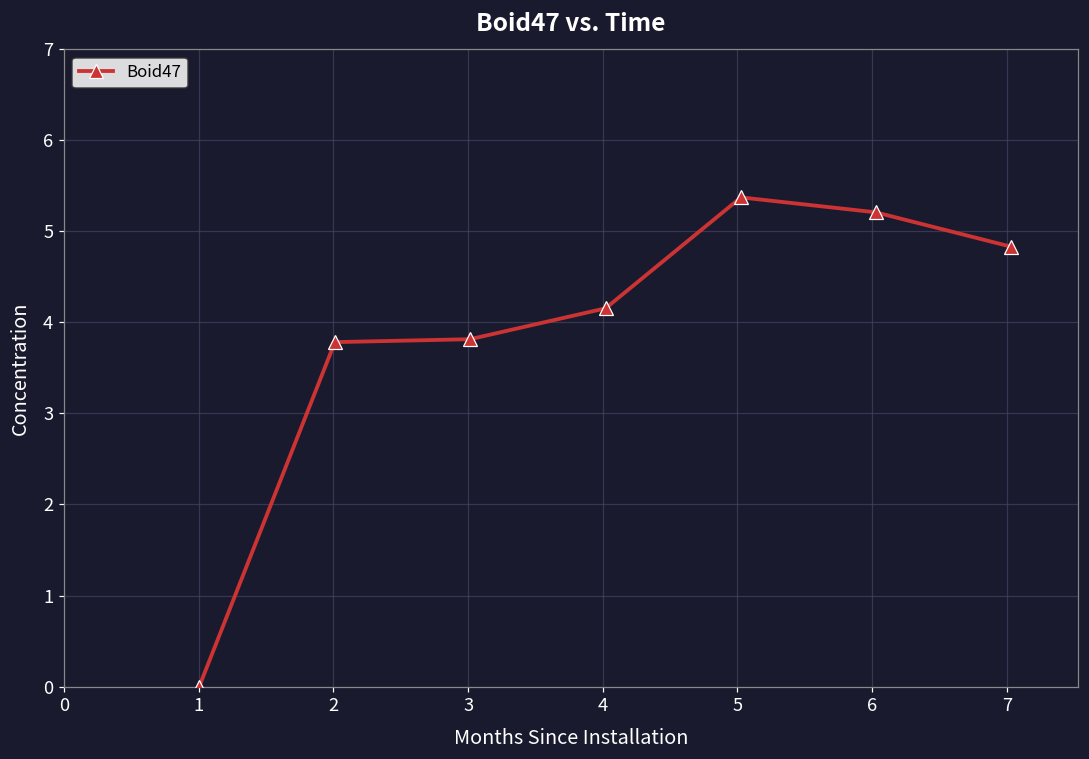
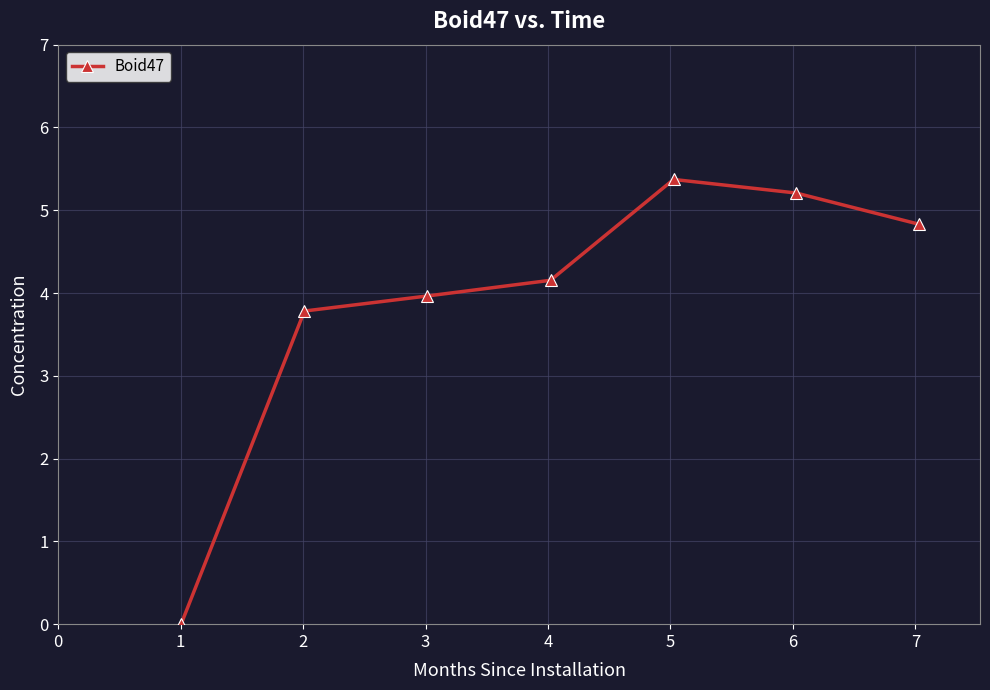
3: 3.8 -> 4.0
